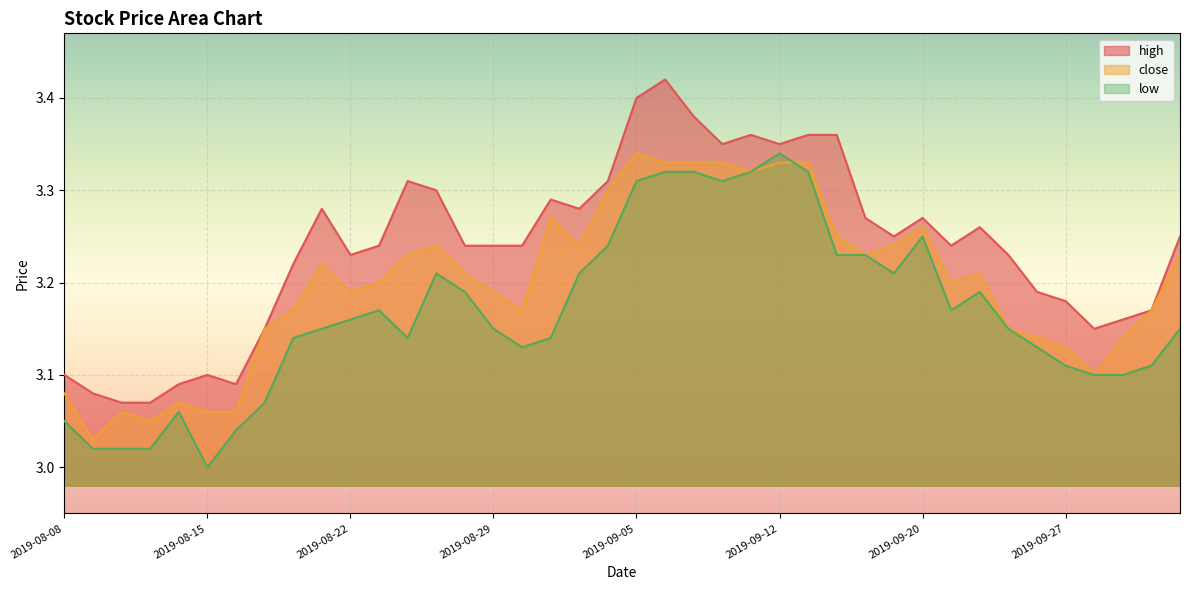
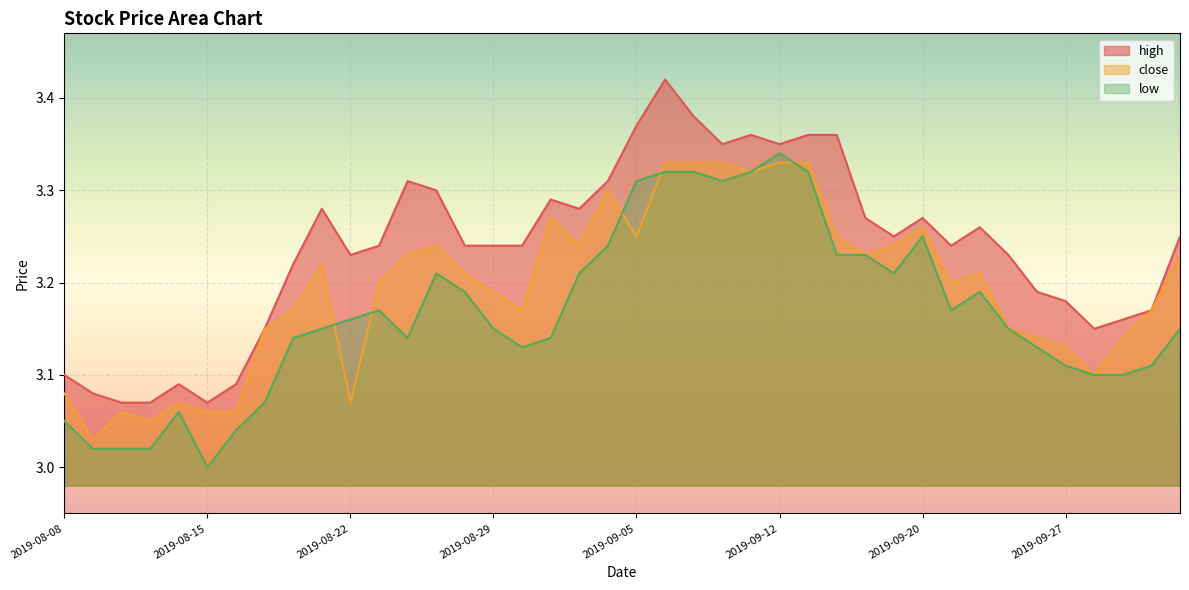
high, 2019-08-15: 3.10 -> 3.07
close, 2019-08-22: 3.19 -> 3.07
high, 2019-09-05: 3.40 -> 3.37
close, 2019-09-05: 3.34 -> 3.25
